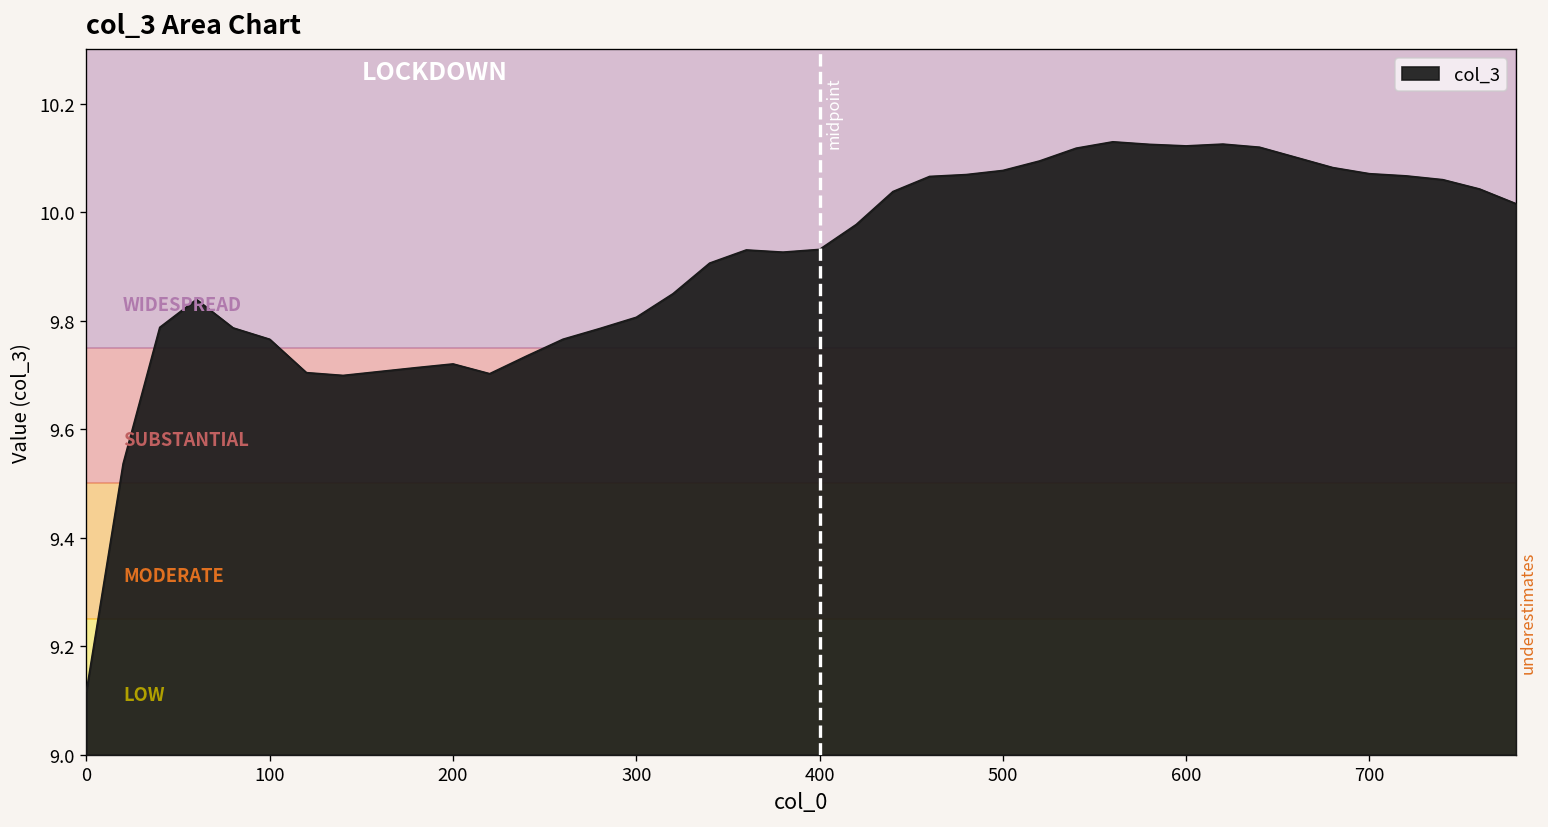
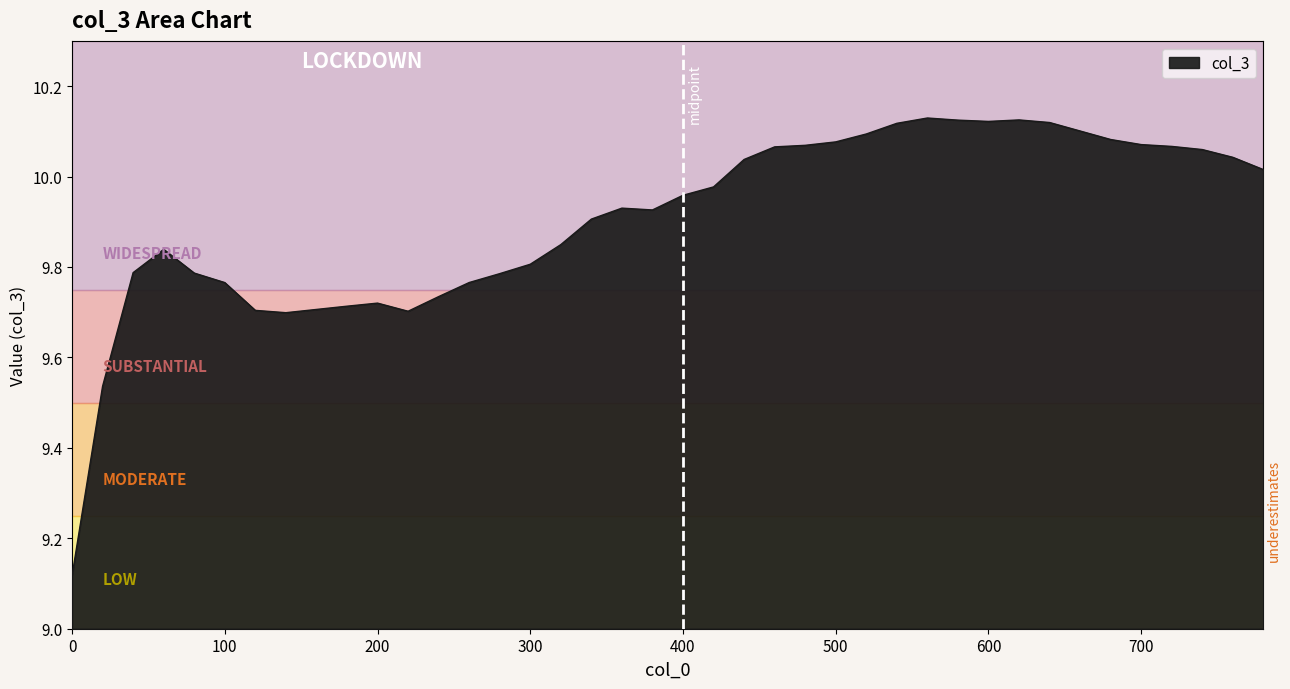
400: 9.93 -> 9.96
